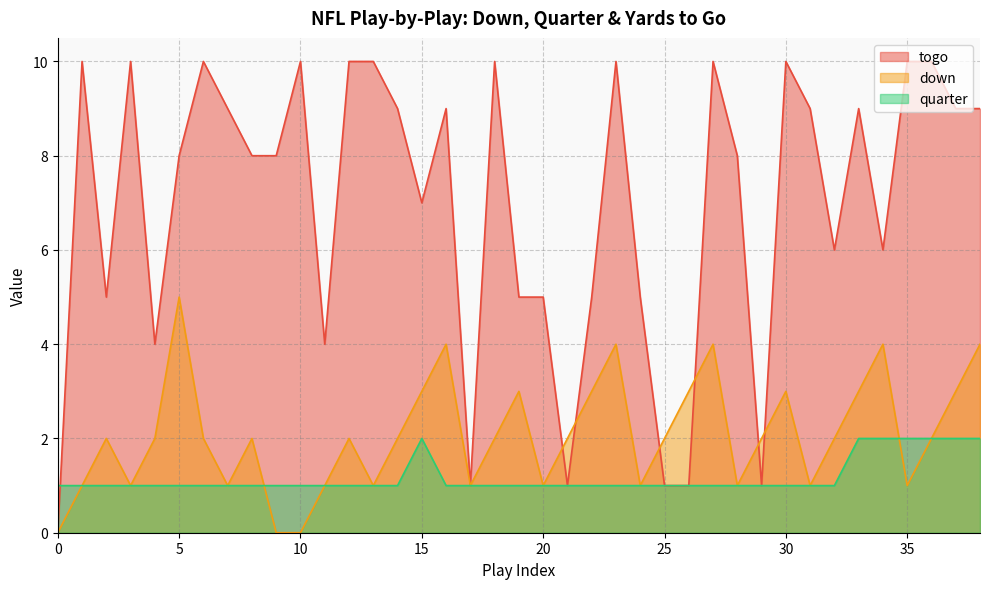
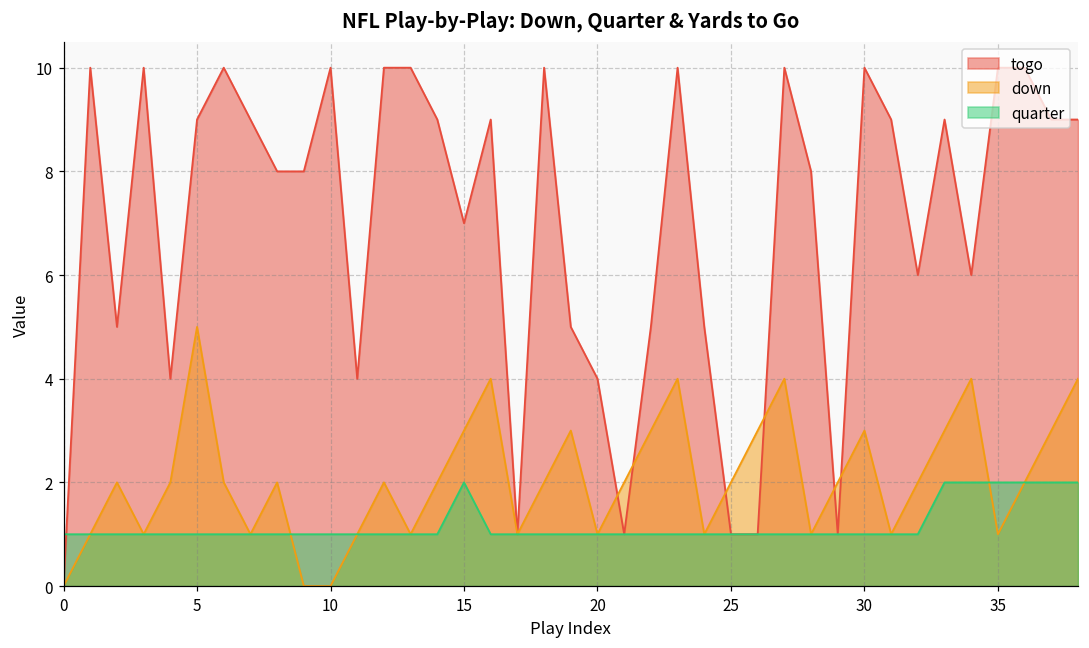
togo, 5: 8 -> 9
togo, 20: 5 -> 4
